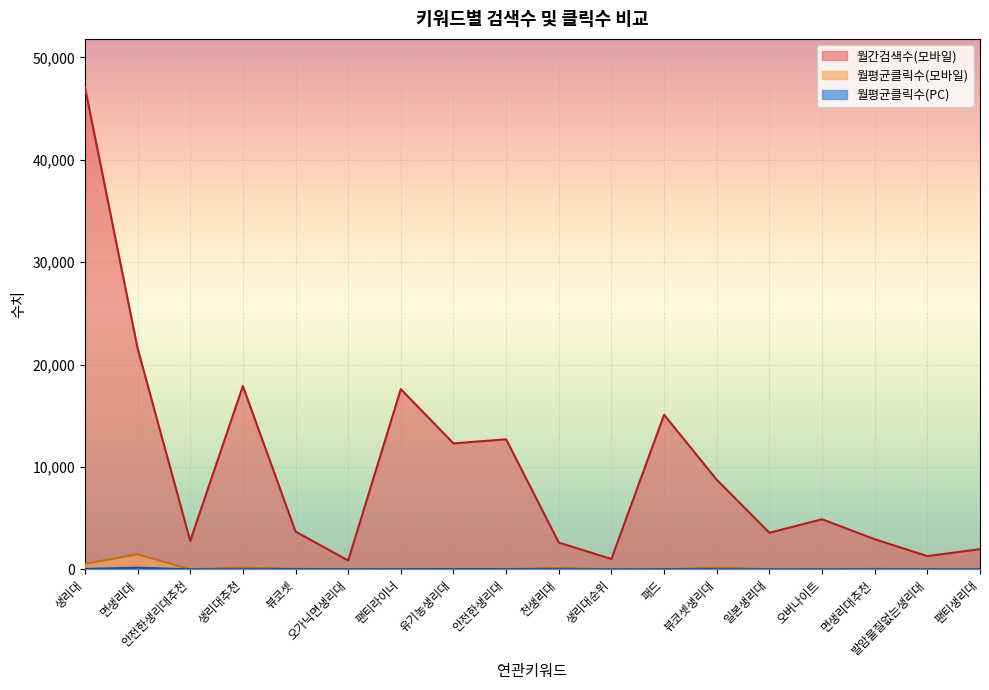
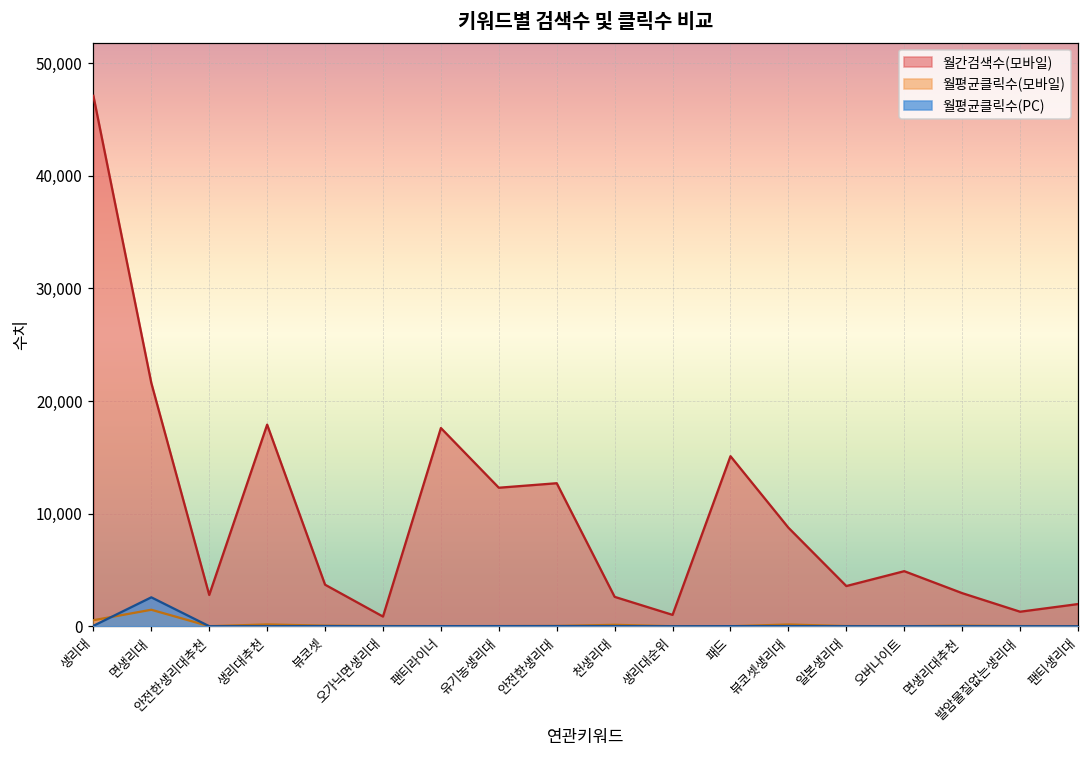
월평균클릭수(PC), 면생리대: 200 -> 2,600
